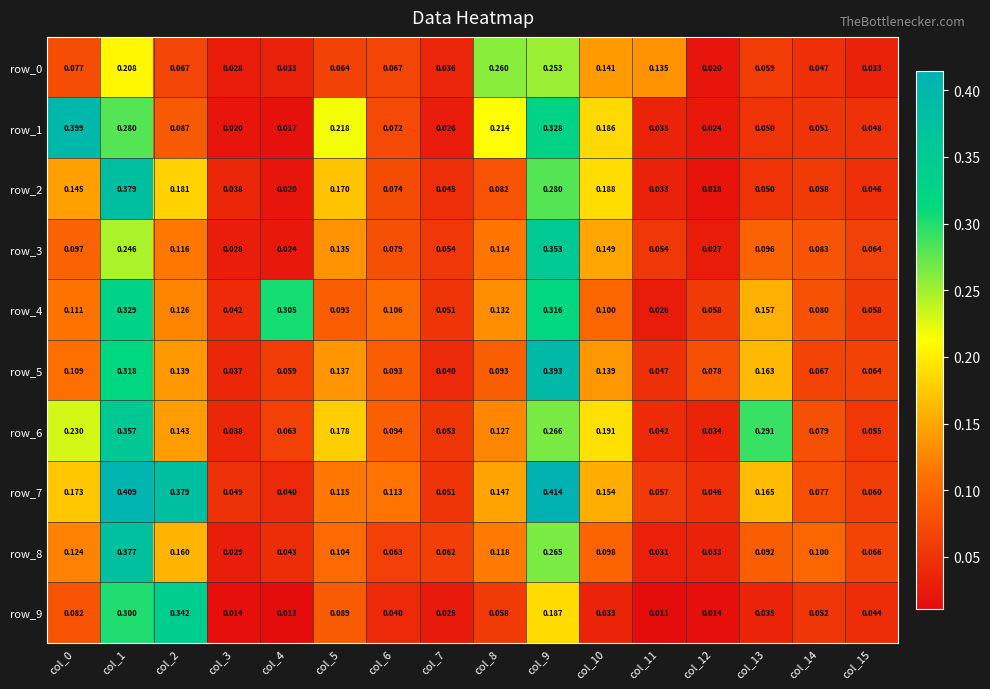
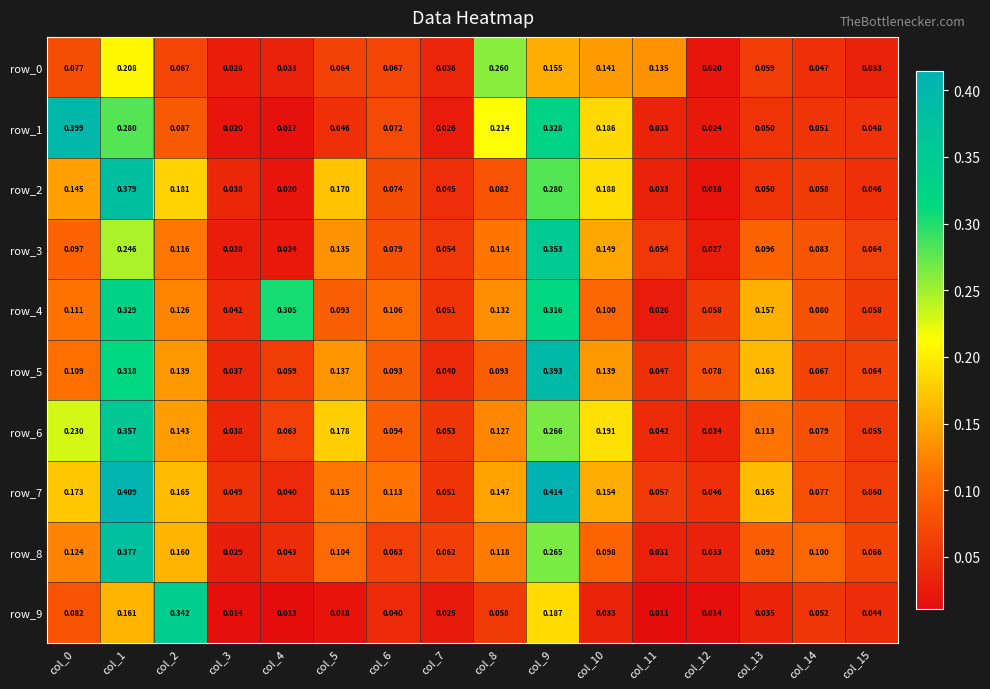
row_0, col_9: 0.253 -> 0.155
row_1, col_5: 0.218 -> 0.046
row_6, col_13: 0.291 -> 0.113
row_7, col_2: 0.379 -> 0.165
row_9, col_1: 0.300 -> 0.161
row_9, col_5: 0.089 -> 0.018
